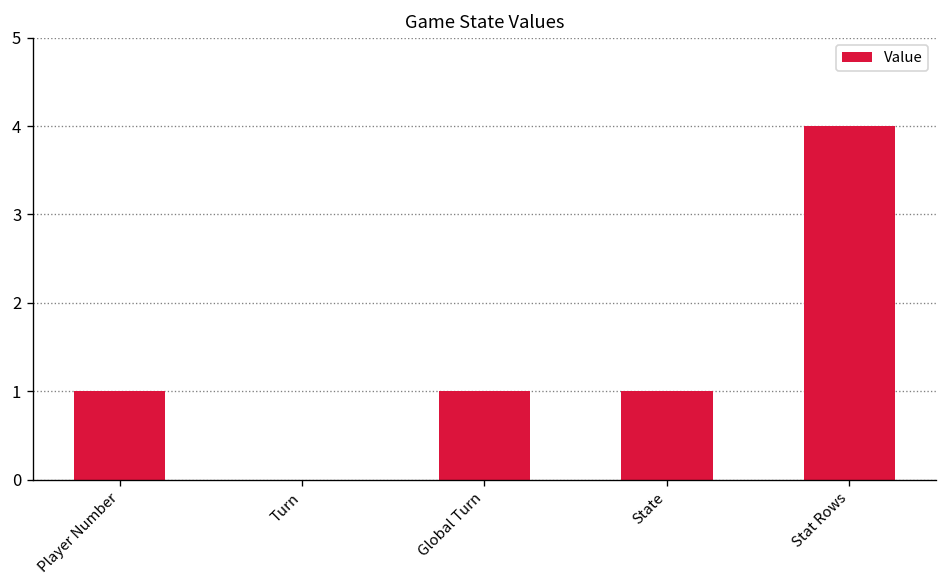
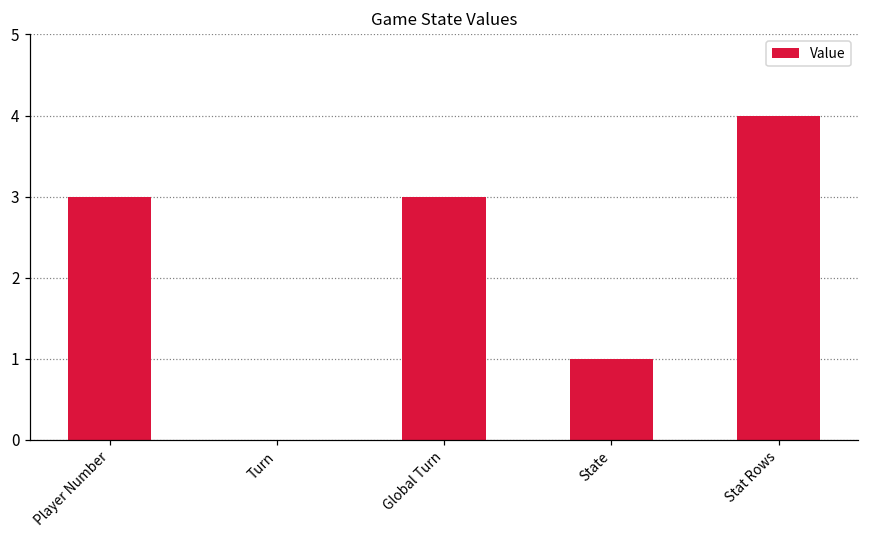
Player Number: 1 -> 3
Global Turn: 1 -> 3
